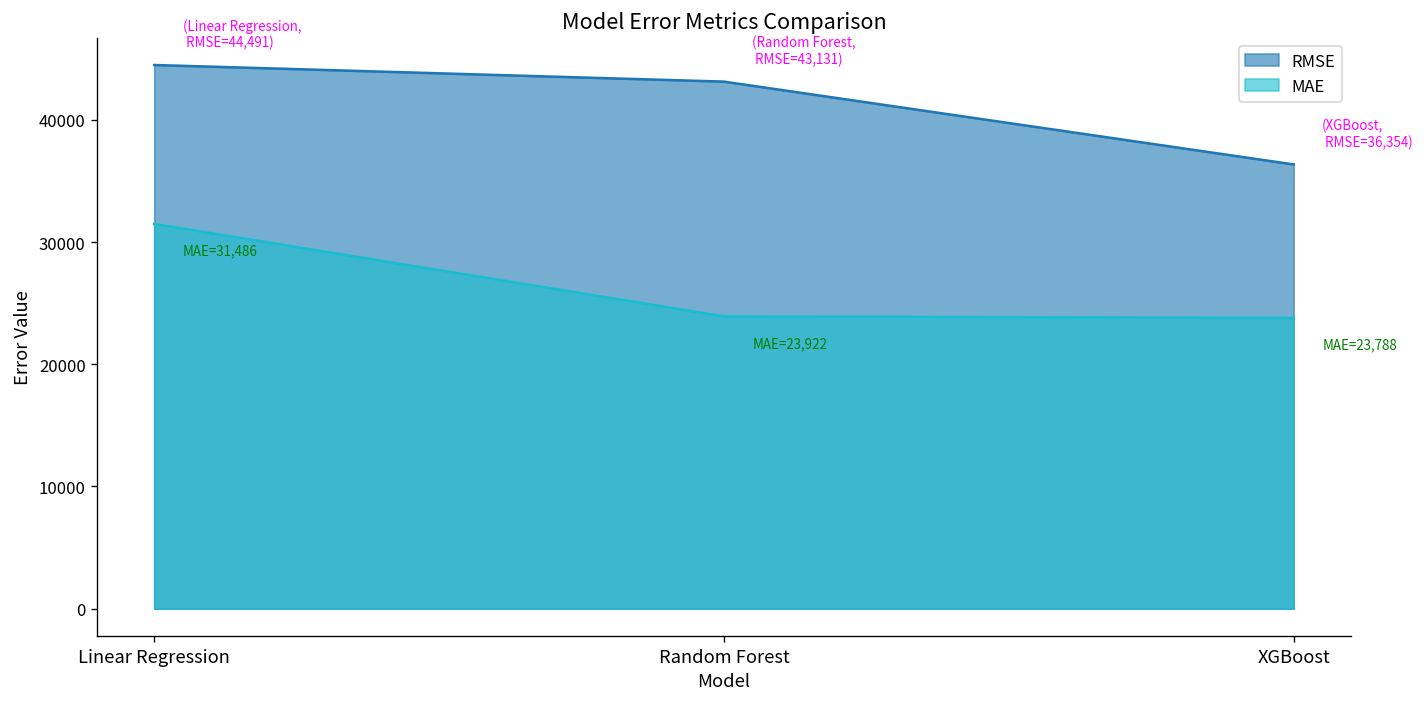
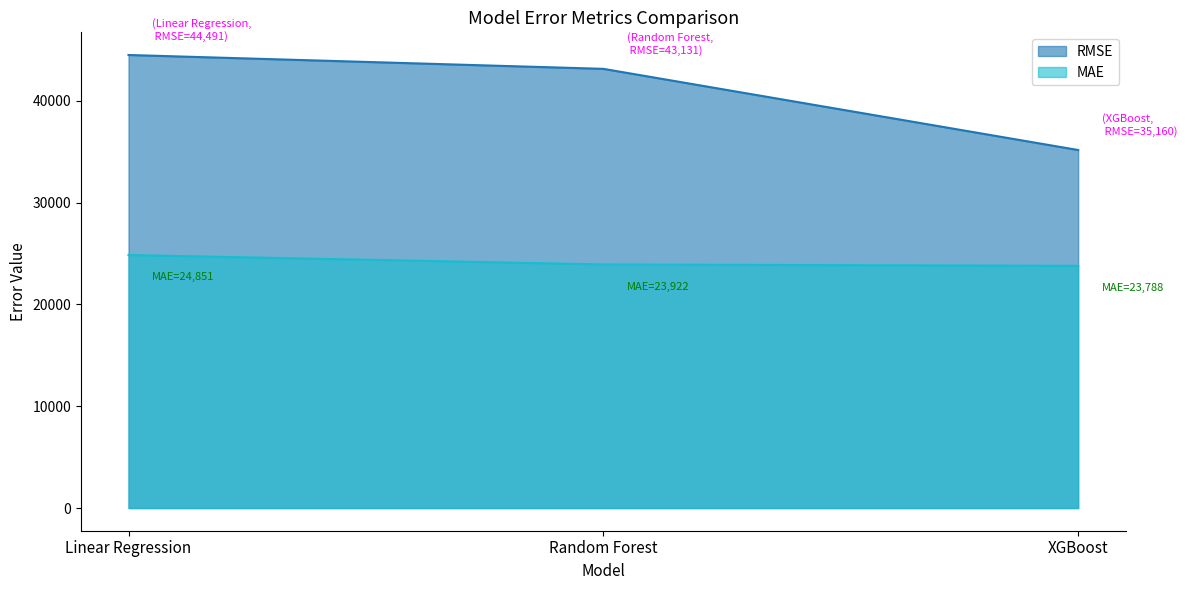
MAE, Linear Regression: 31,486 -> 24,851
RMSE, XGBoost: 36,354 -> 35,160
